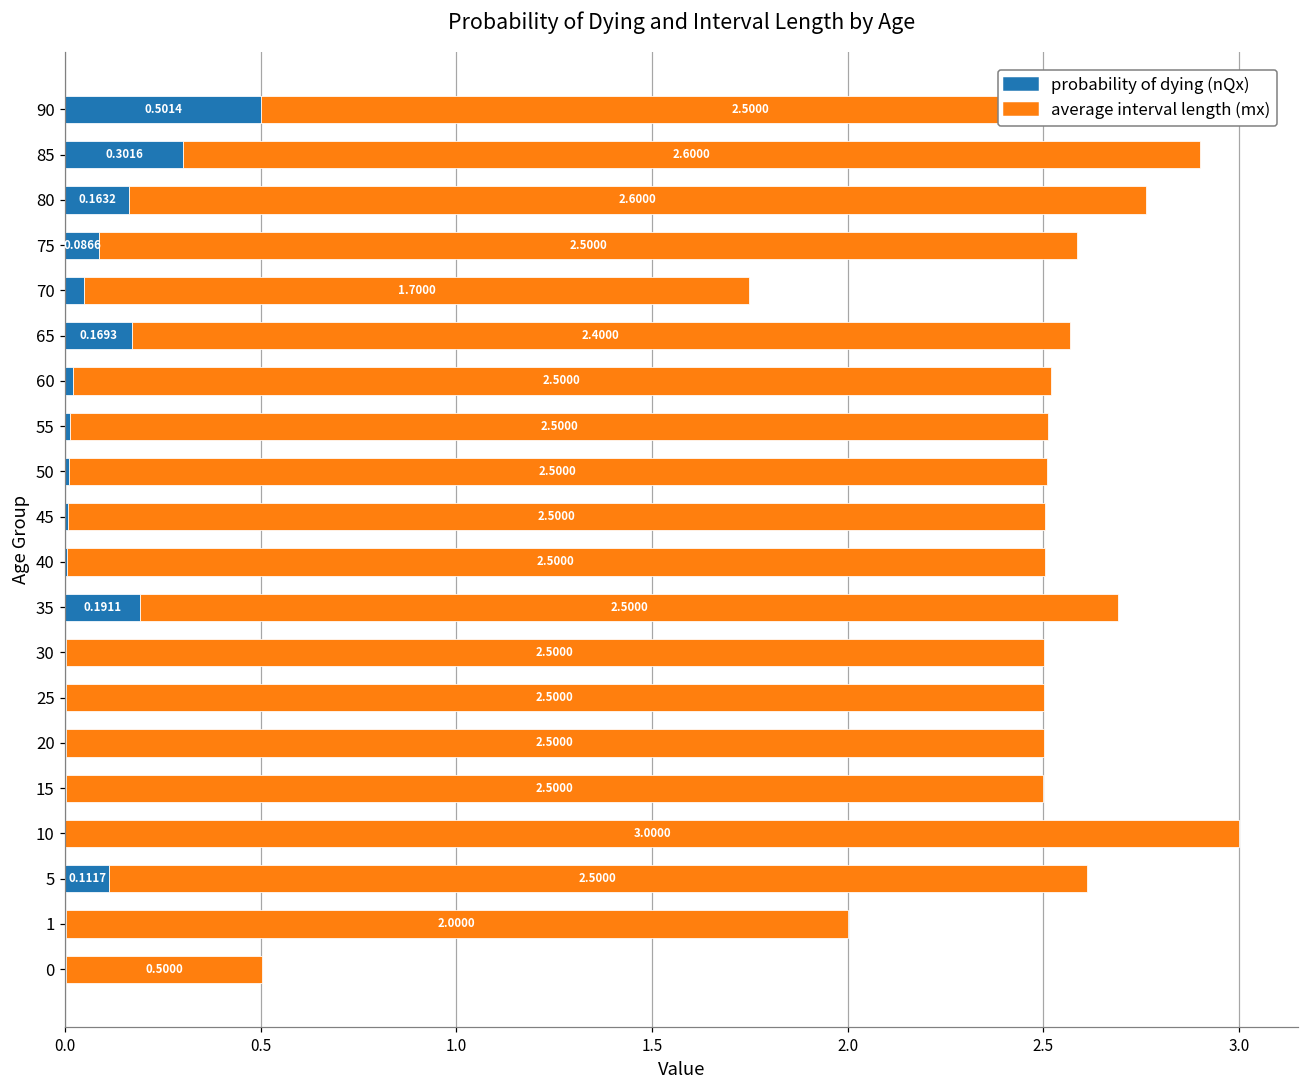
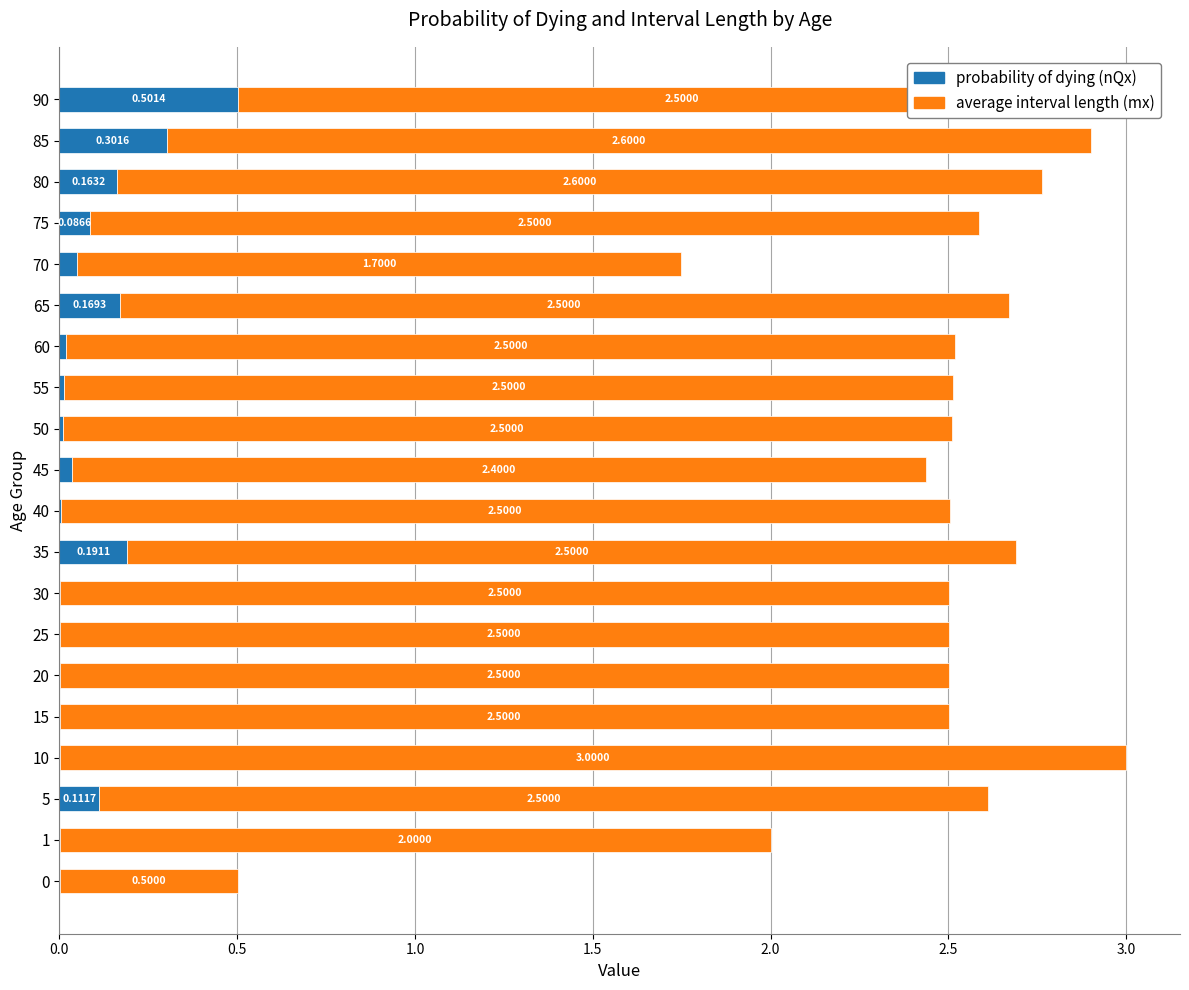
average interval length (mx), 65: 2.4000 -> 2.5000
probability of dying (nQx), 45: 0.01 -> 0.04
average interval length (mx), 45: 2.5000 -> 2.4000
